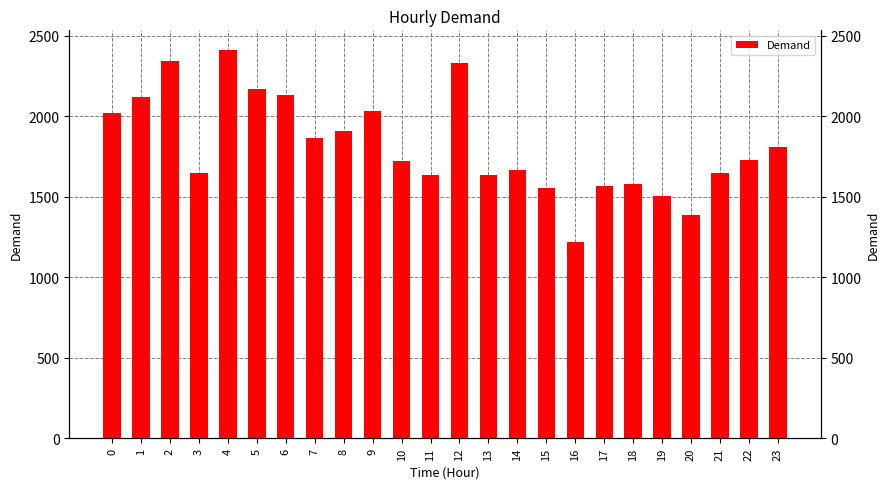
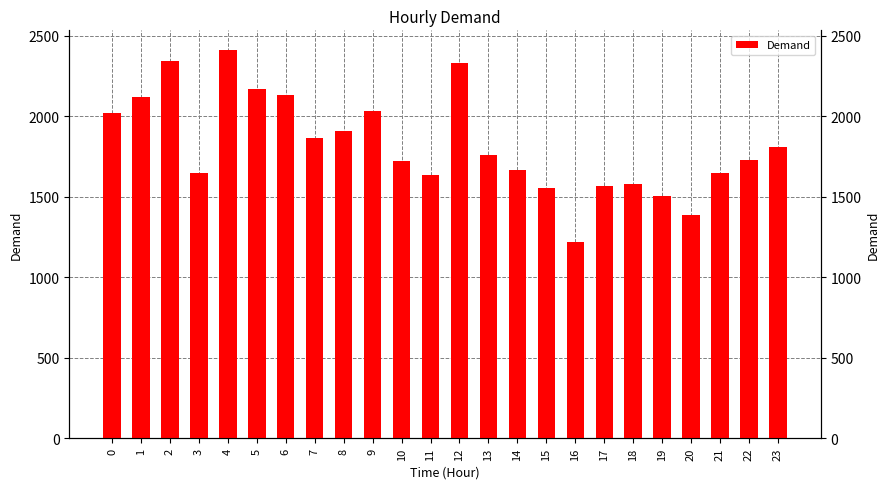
13: 1630 -> 1760
